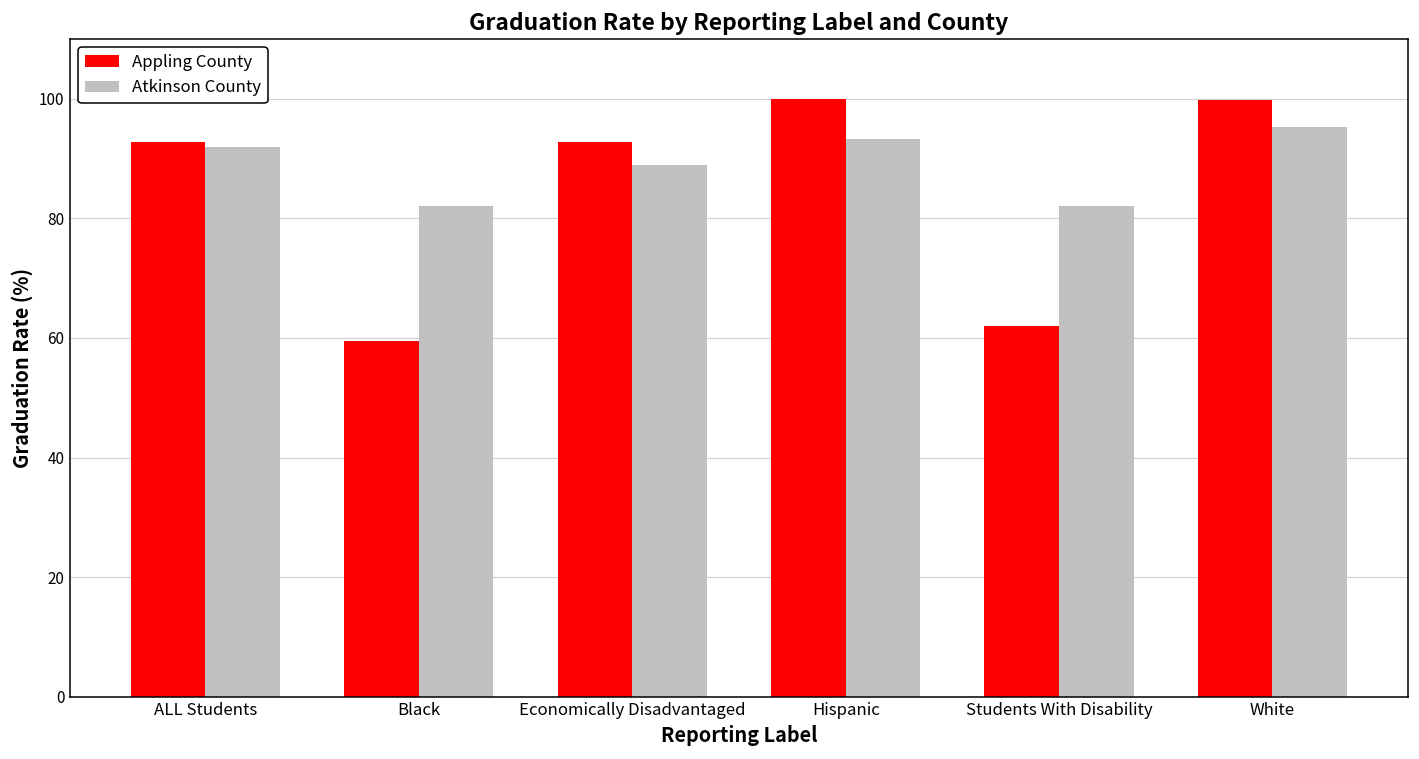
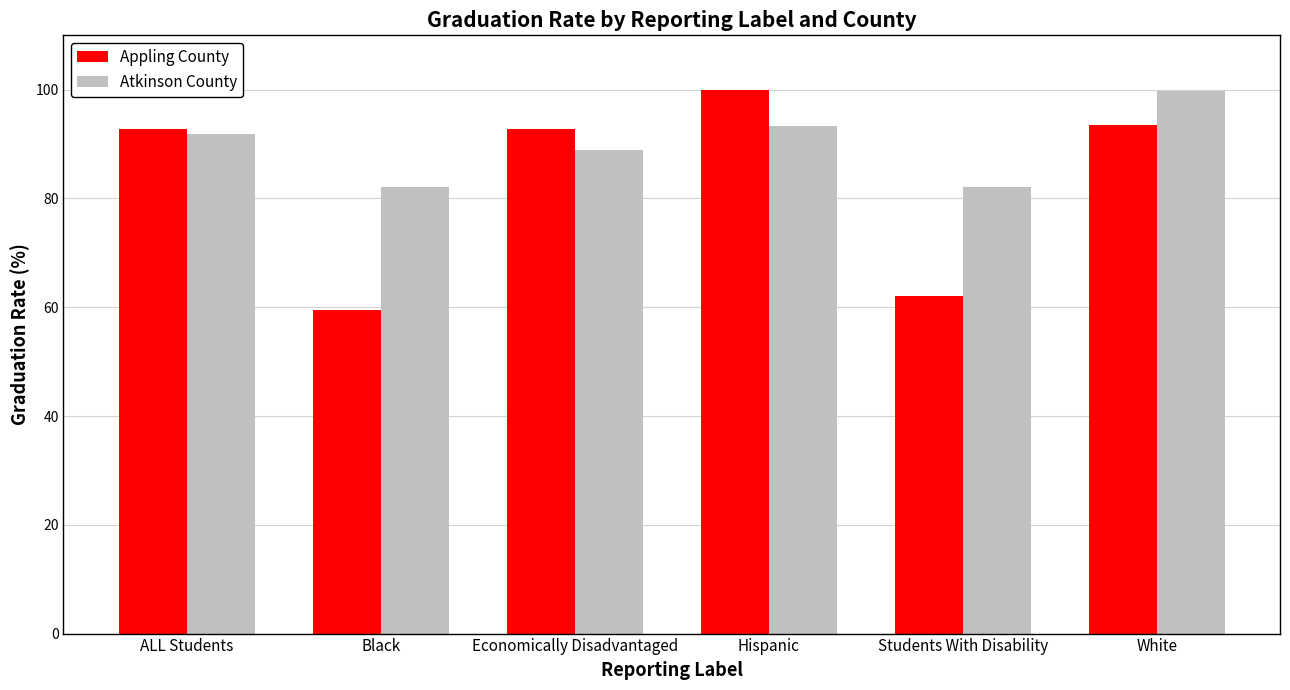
Appling County, White: 100 -> 94
Atkinson County, White: 95 -> 100
